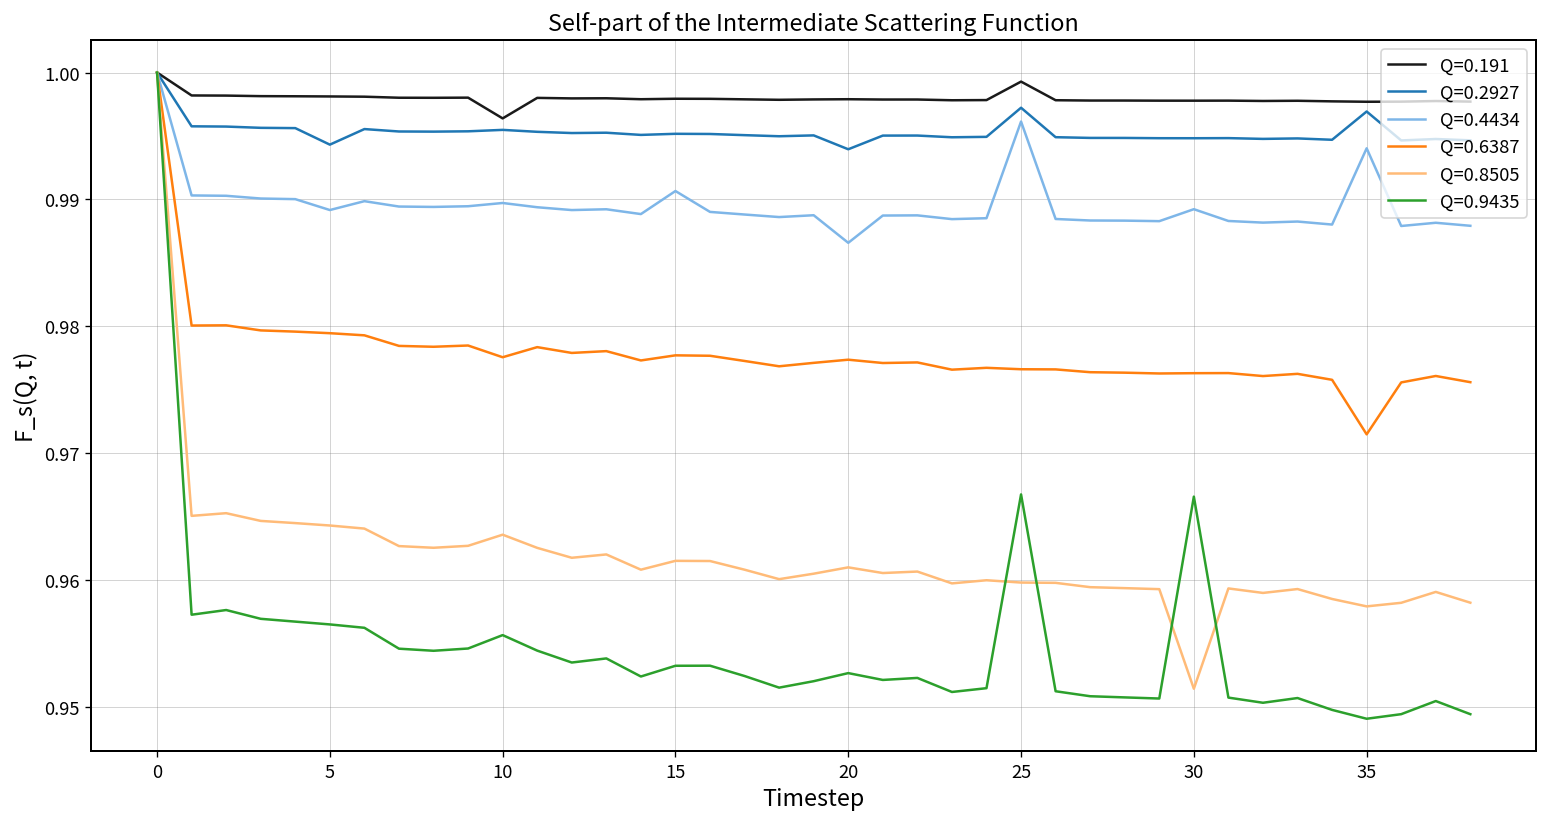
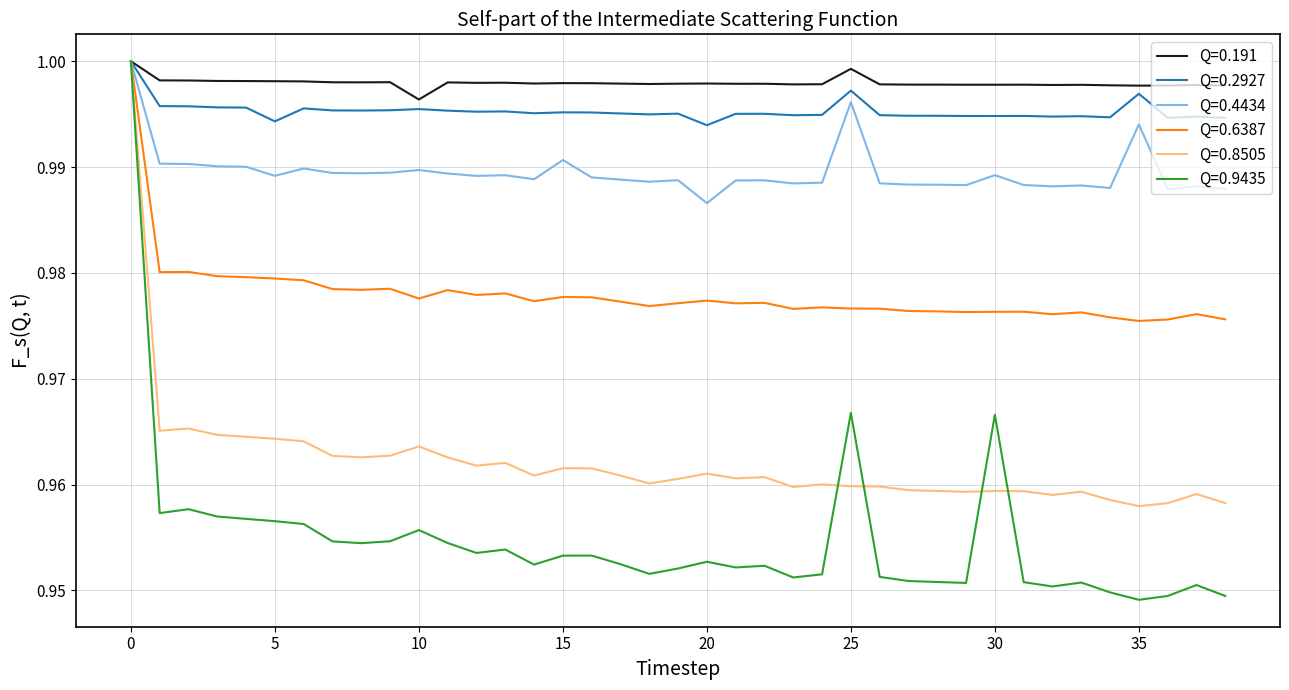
Q=0.8505, 30: 0.9515 -> 0.9594
Q=0.6387, 35: 0.9715 -> 0.9755
